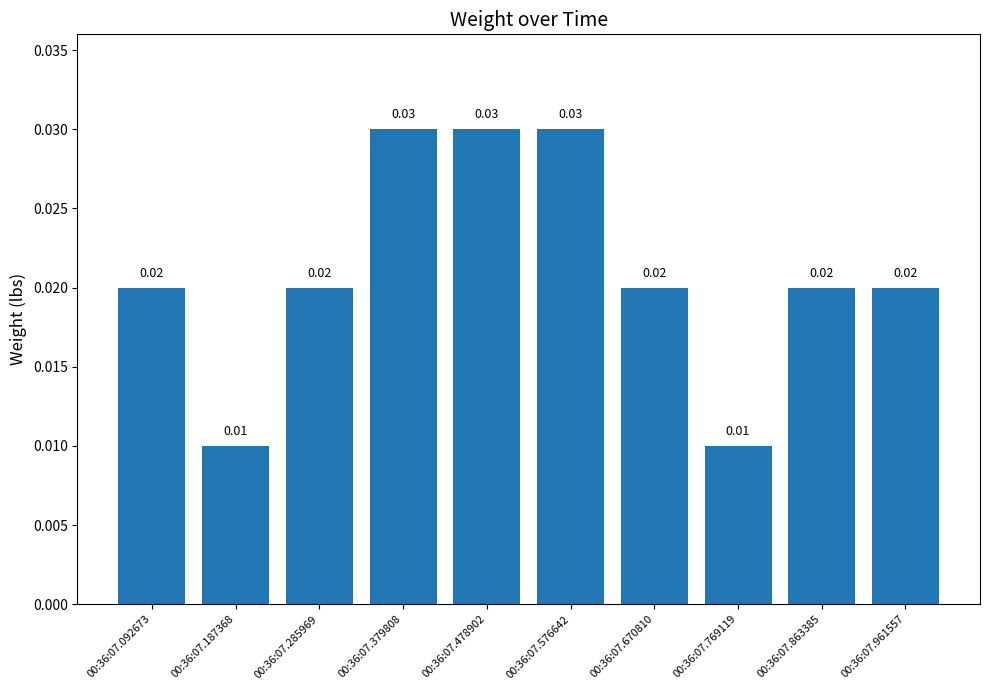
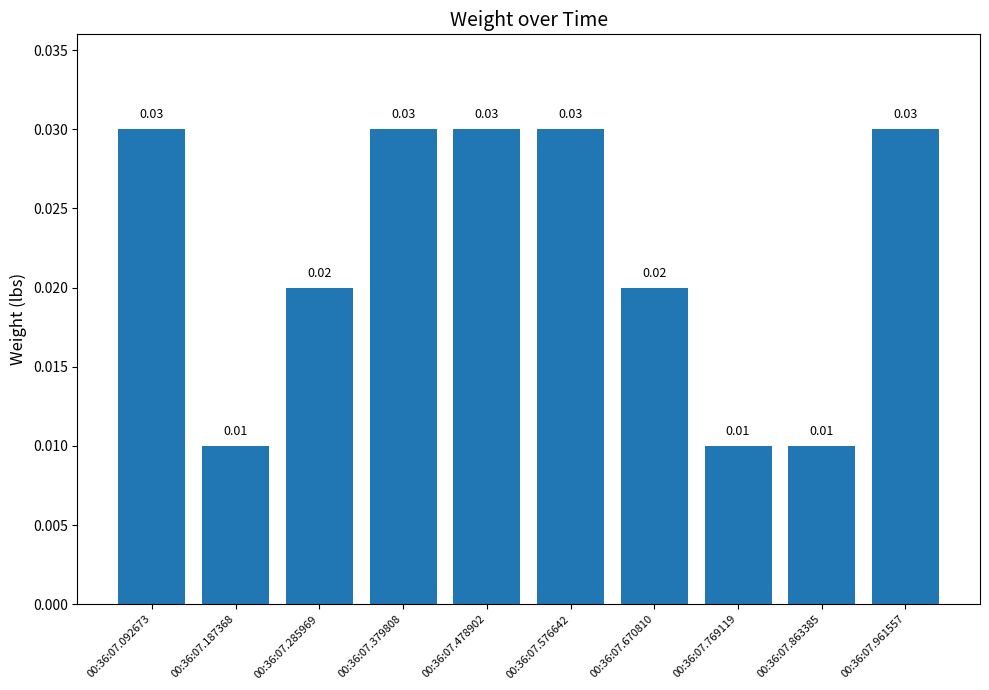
00:36:07.092673: 0.02 -> 0.03
00:36:07.863385: 0.02 -> 0.01
00:36:07.961557: 0.02 -> 0.03
